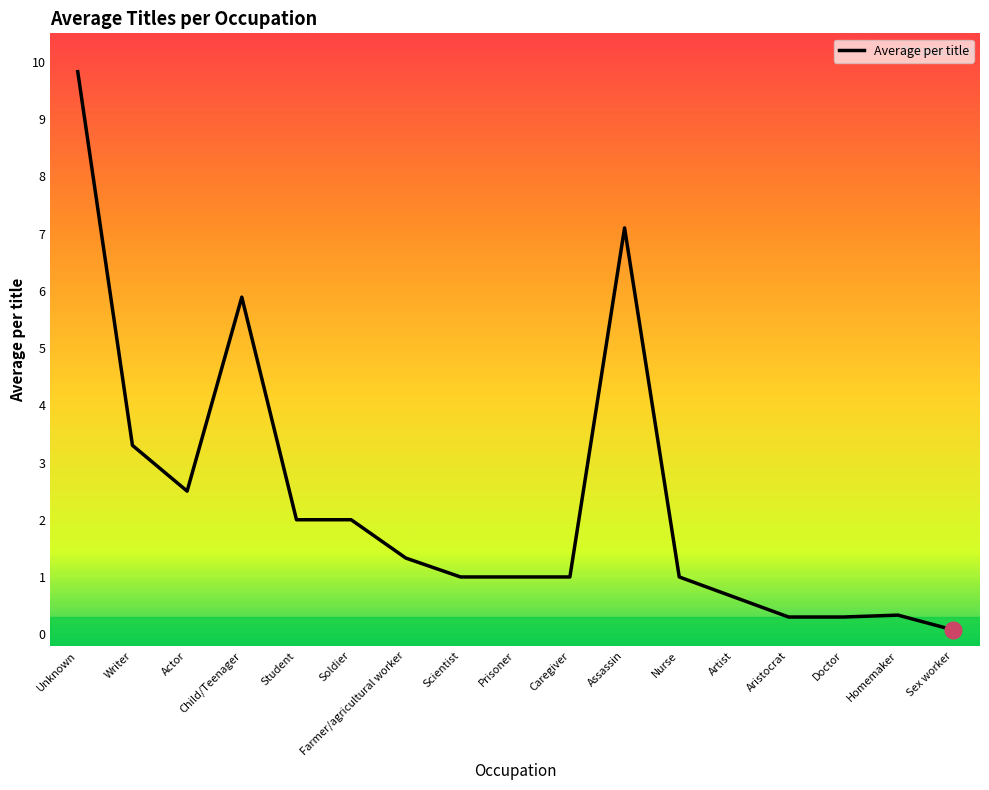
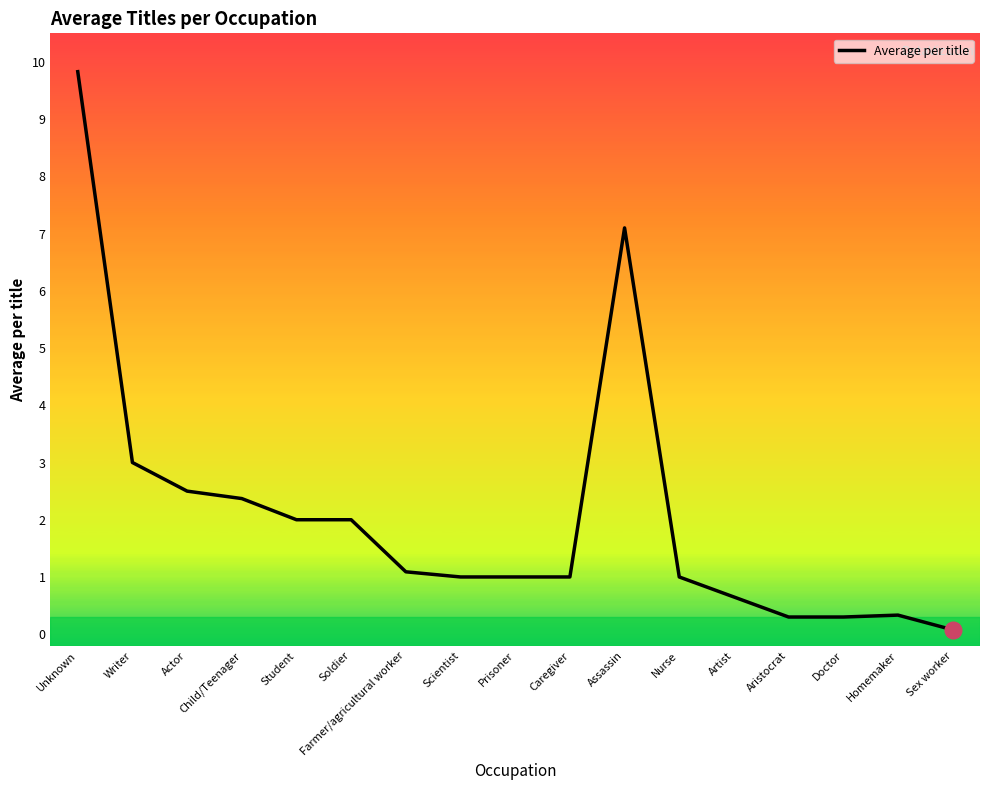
Average per title, Writer: 3.3 -> 3.0
Average per title, Child/Teenager: 5.9 -> 2.4
Average per title, Farmer/agricultural worker: 1.3 -> 1.1
